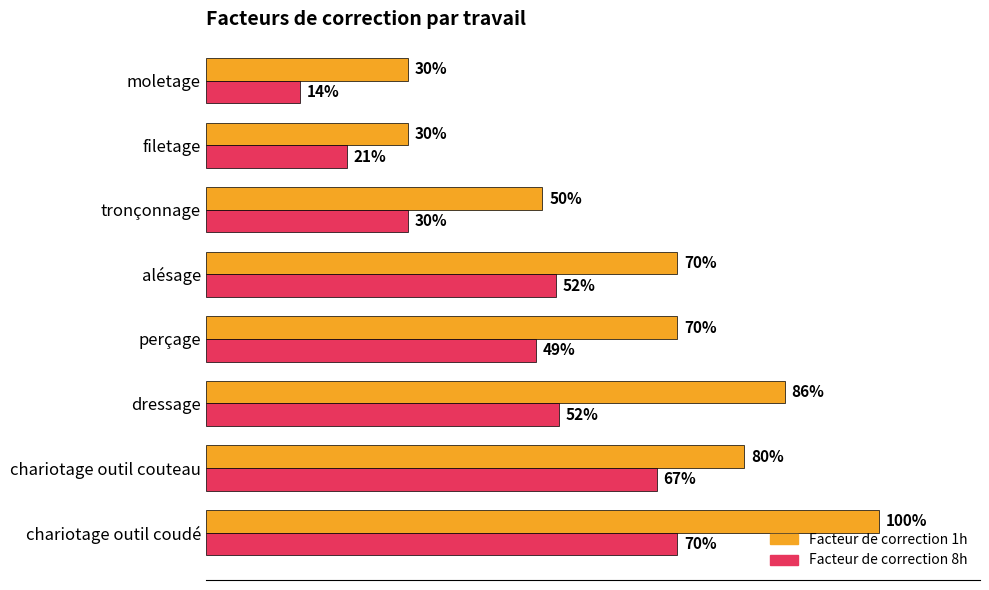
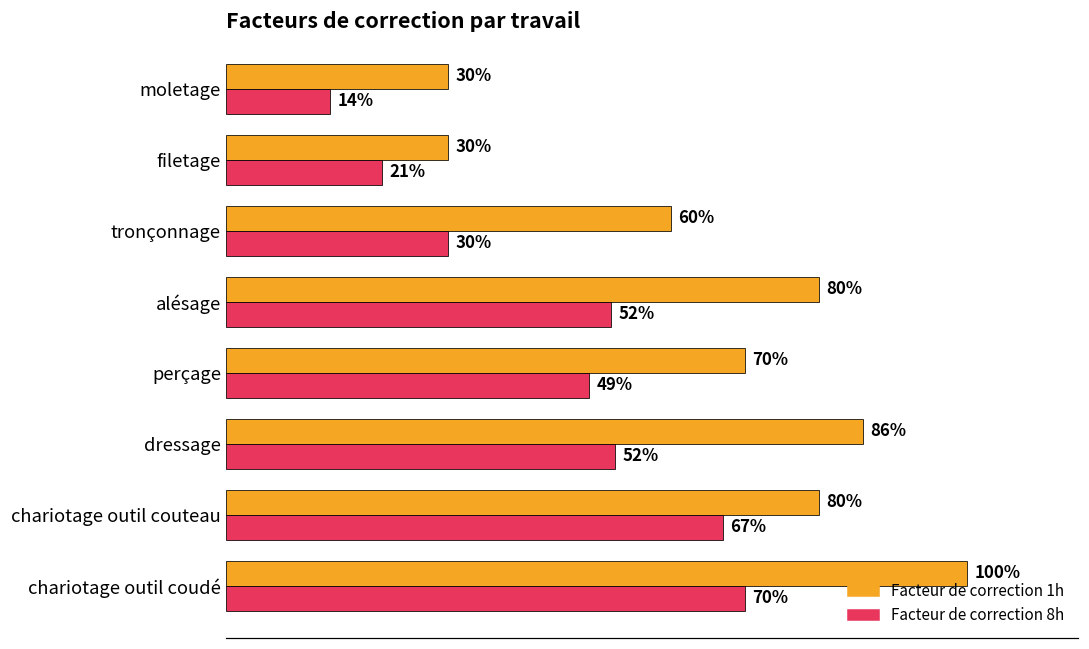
Facteur de correction 1h, tronçonnage: 50% -> 60%
Facteur de correction 1h, alésage: 70% -> 80%
